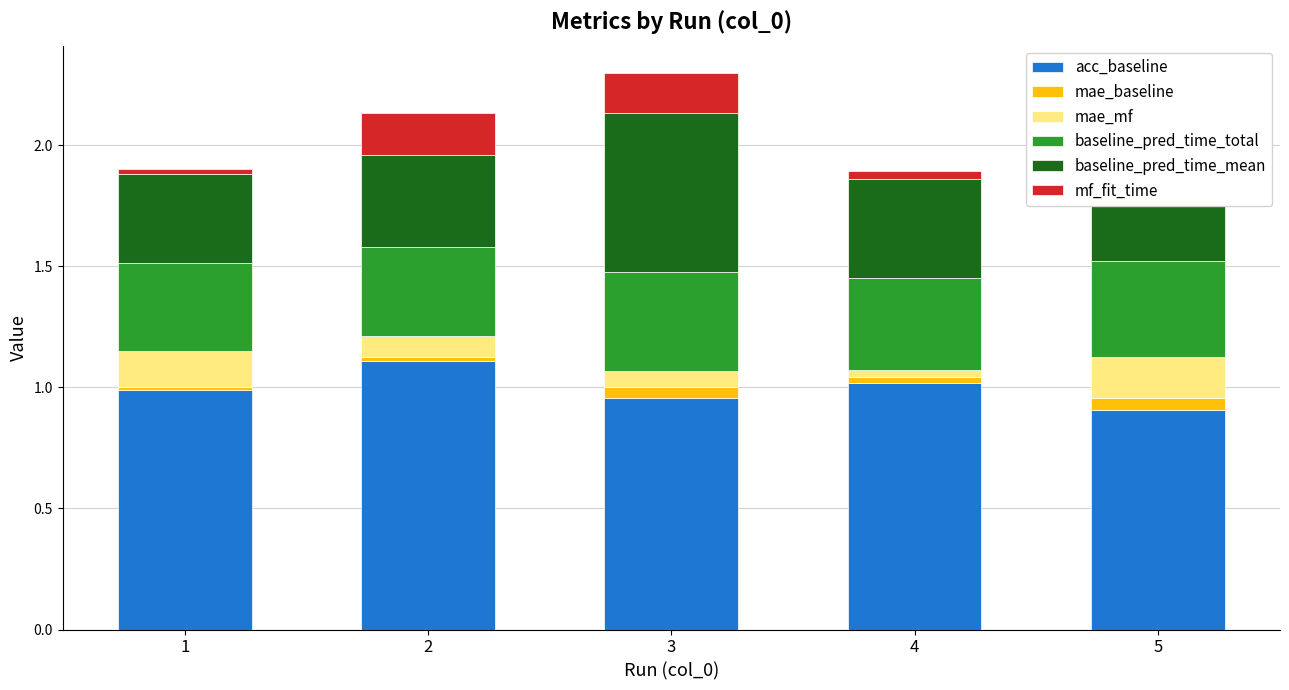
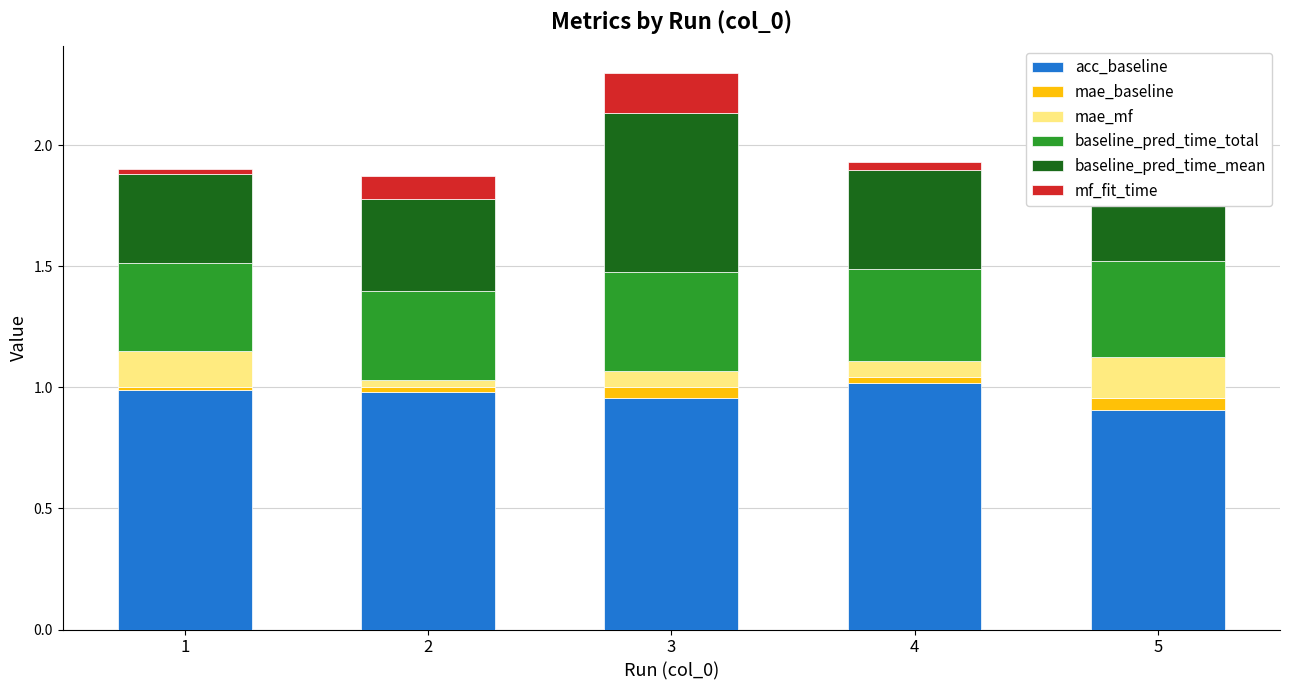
acc_baseline, 2: 1.11 -> 0.98
mae_mf, 2: 0.09 -> 0.03
mf_fit_time, 2: 0.17 -> 0.10
mae_mf, 4: 0.03 -> 0.06
